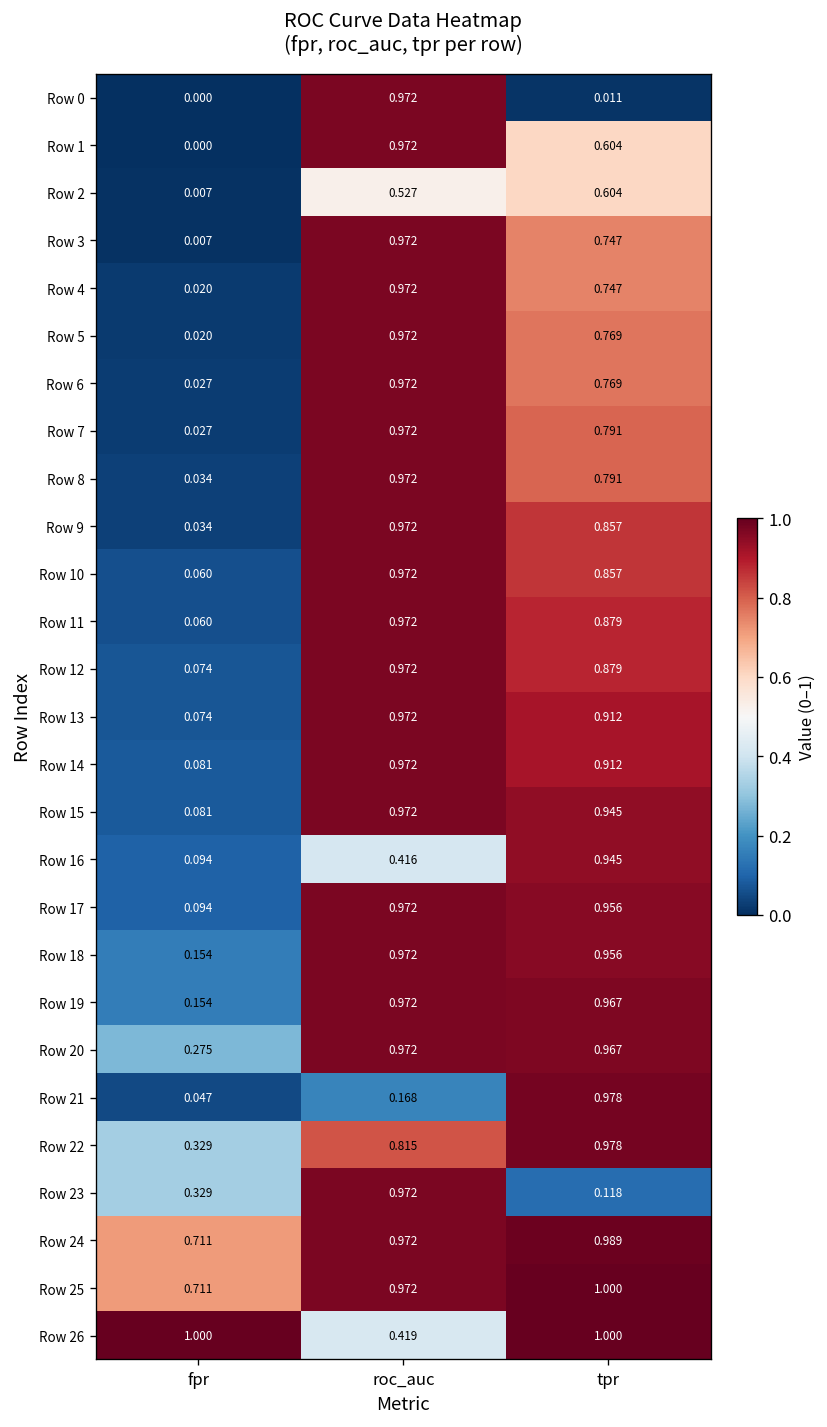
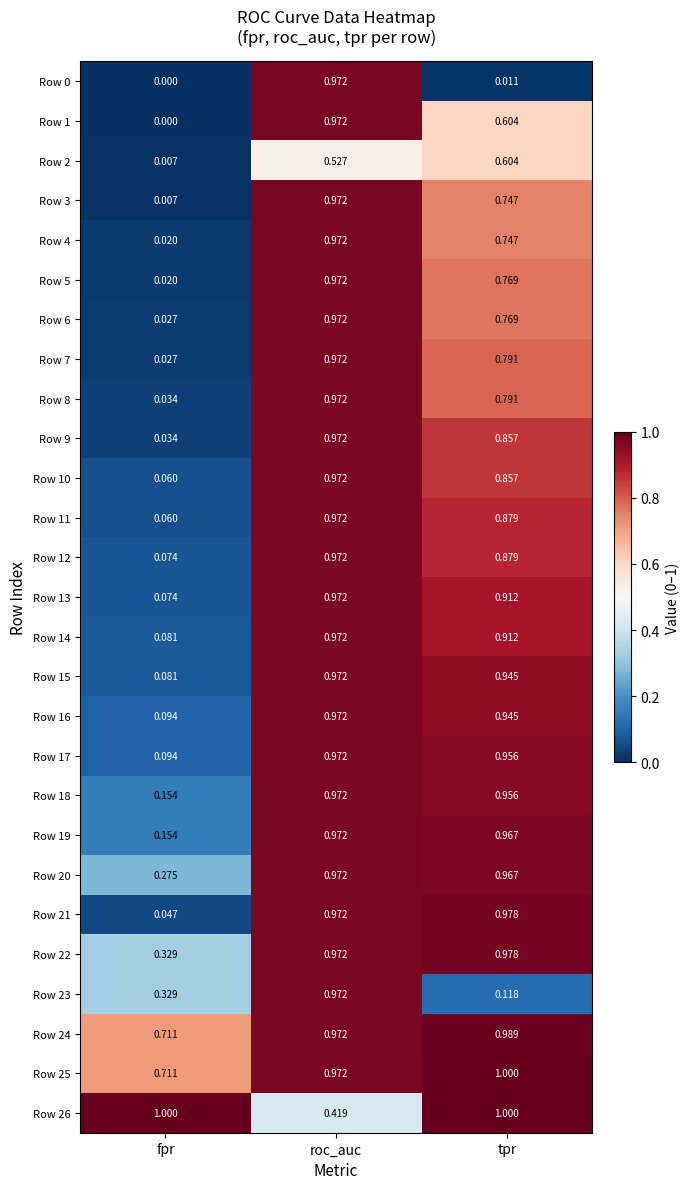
Row 16, roc_auc: 0.416 -> 0.972
Row 21, roc_auc: 0.168 -> 0.972
Row 22, roc_auc: 0.815 -> 0.972
